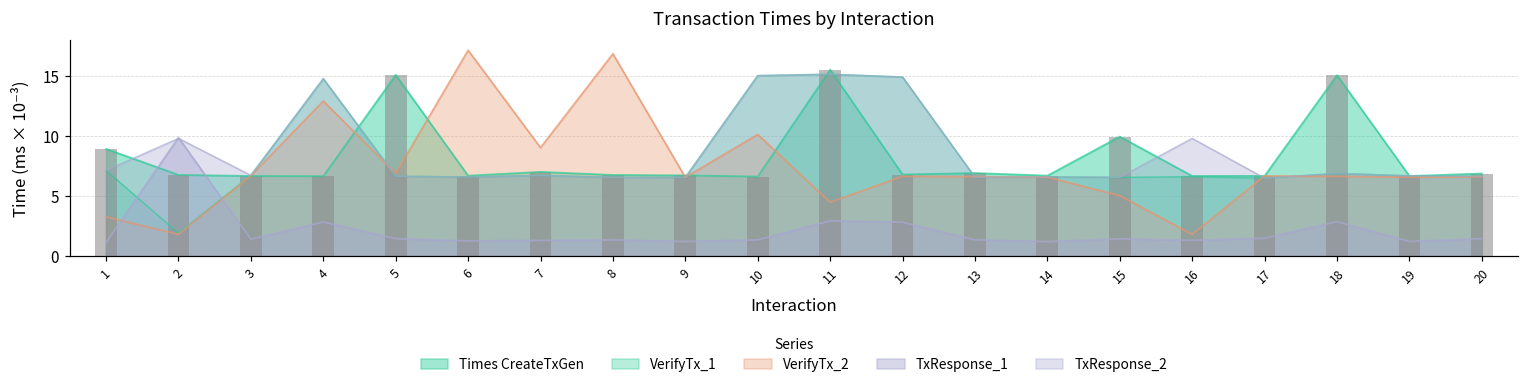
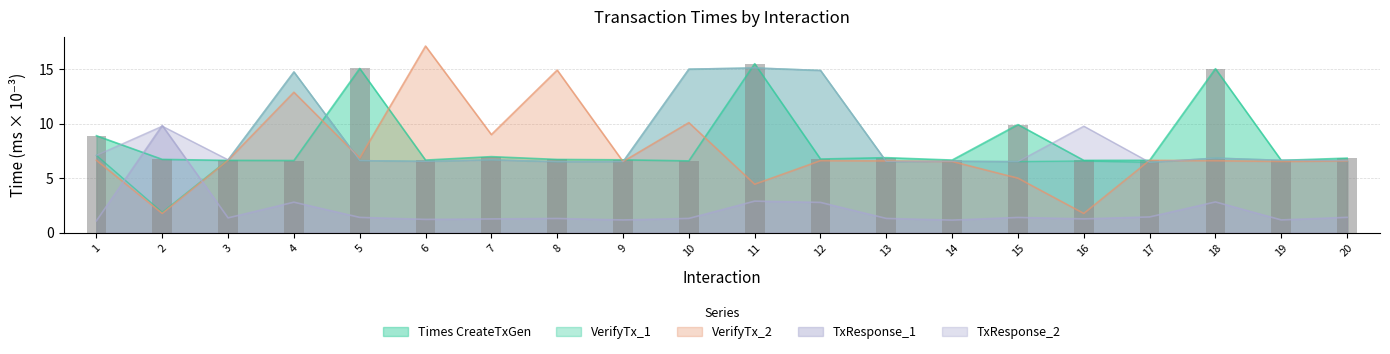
VerifyTx_2, 1: 3.2 -> 6.7
VerifyTx_2, 8: 16.8 -> 14.9
